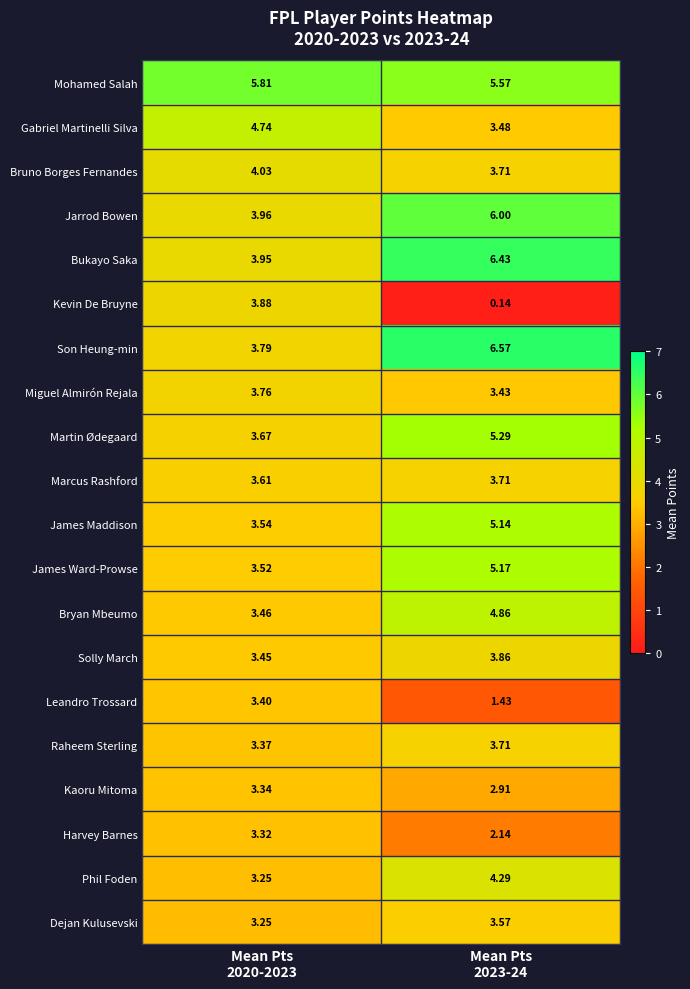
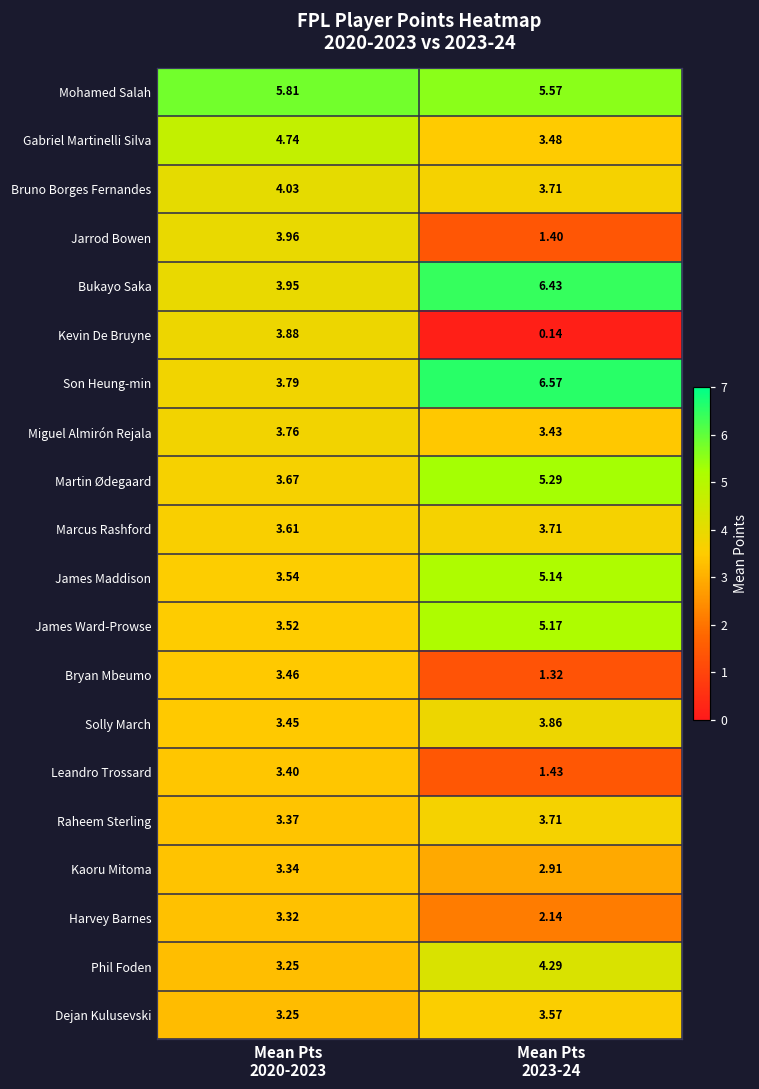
Jarrod Bowen, Mean Pts 2023-24: 6.00 -> 1.40
Bryan Mbeumo, Mean Pts 2023-24: 4.86 -> 1.32
